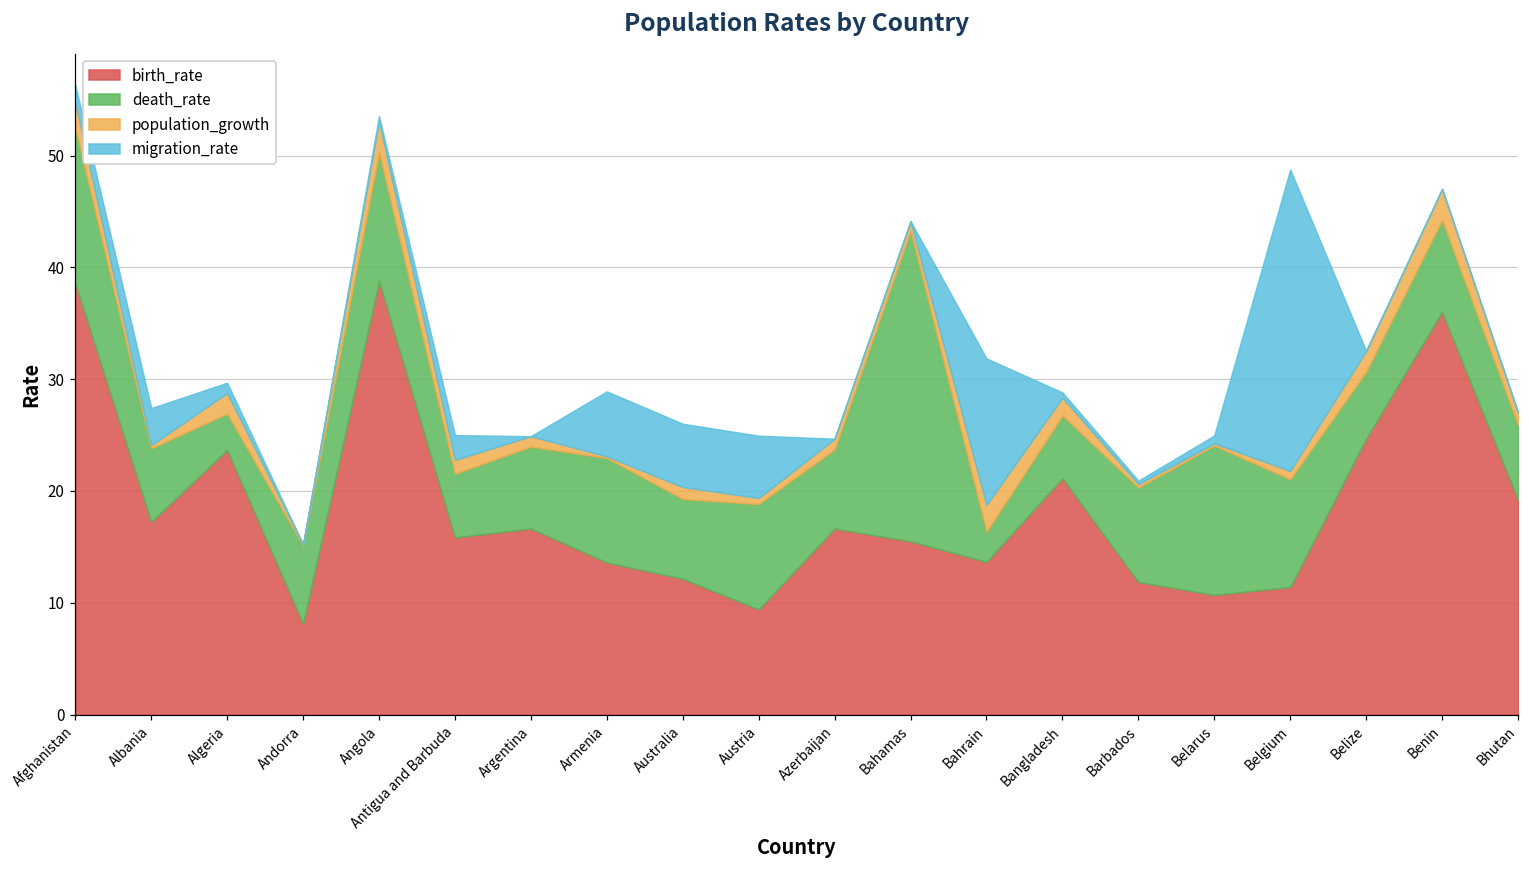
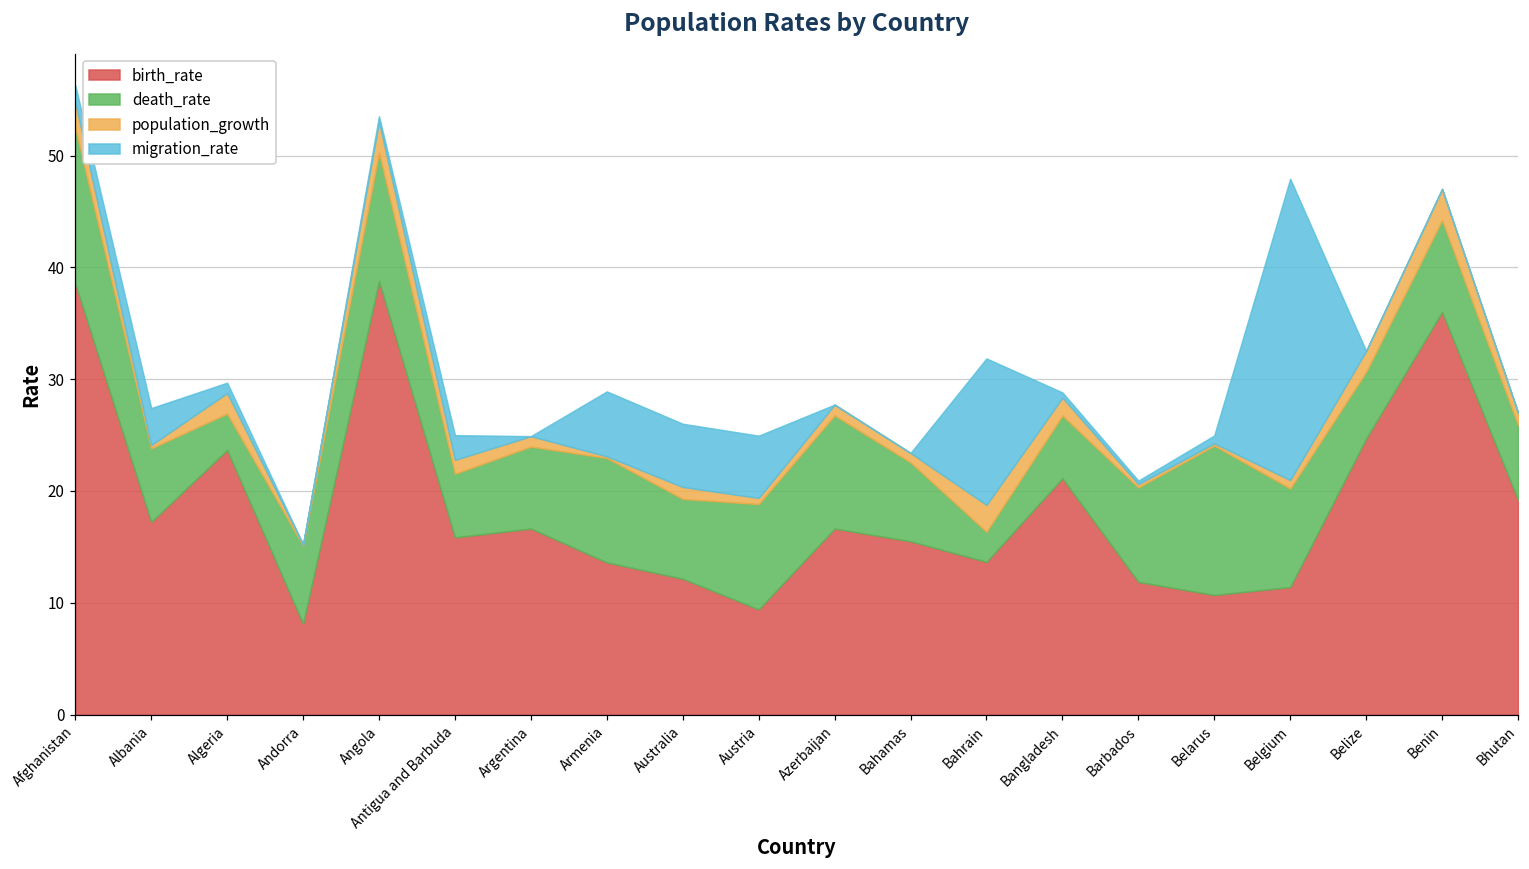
death_rate, Azerbaijan: 7.1 -> 10.1
death_rate, Bahamas: 27.8 -> 7.1
death_rate, Belgium: 9.6 -> 8.8
